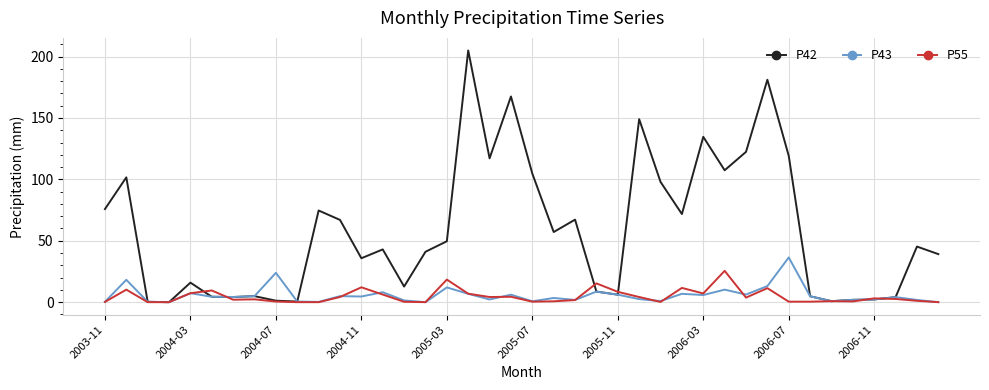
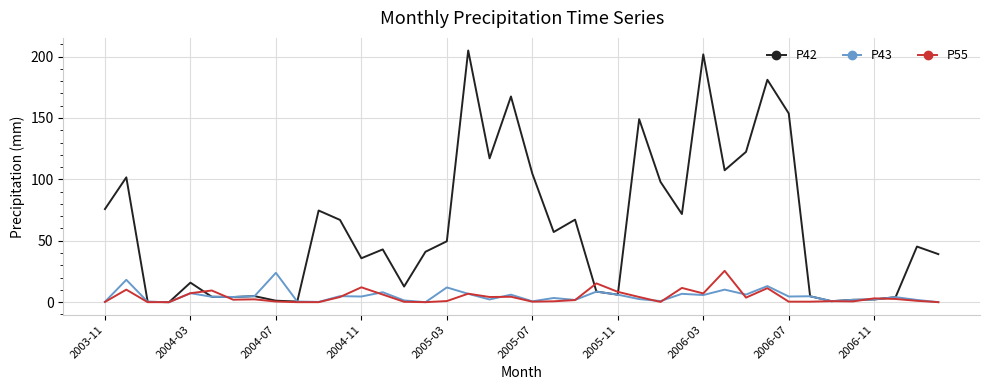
P55, 2005-03: 18 -> 1
P42, 2006-03: 135 -> 202
P42, 2006-07: 119 -> 154
P43, 2006-07: 36 -> 5
